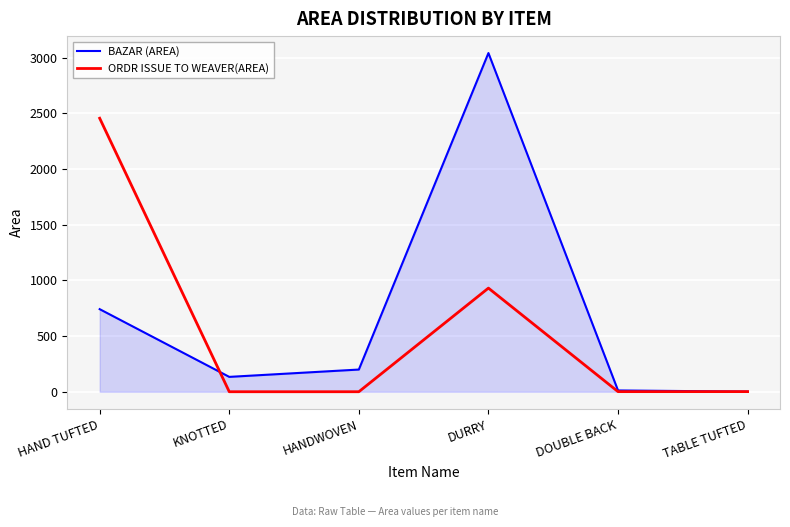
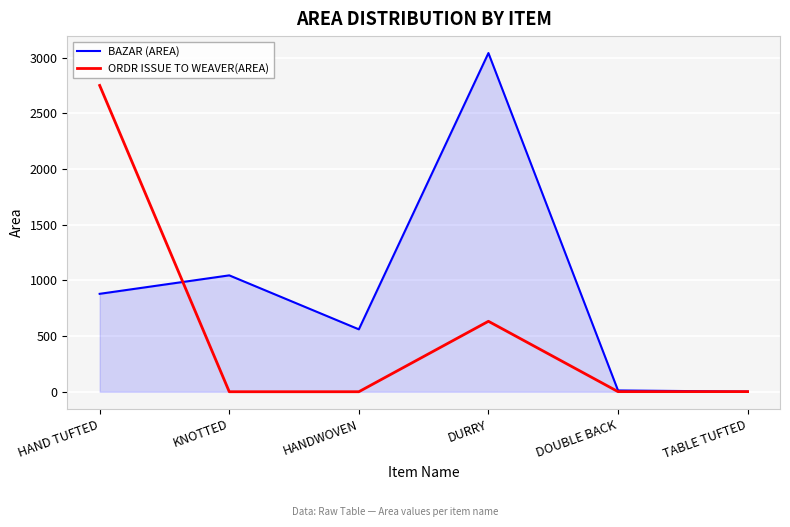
BAZAR (AREA), HAND TUFTED: 740 -> 880
ORDR ISSUE TO WEAVER(AREA), HAND TUFTED: 2460 -> 2750
BAZAR (AREA), KNOTTED: 130 -> 1050
BAZAR (AREA), HANDWOVEN: 200 -> 560
ORDR ISSUE TO WEAVER(AREA), DURRY: 930 -> 630
